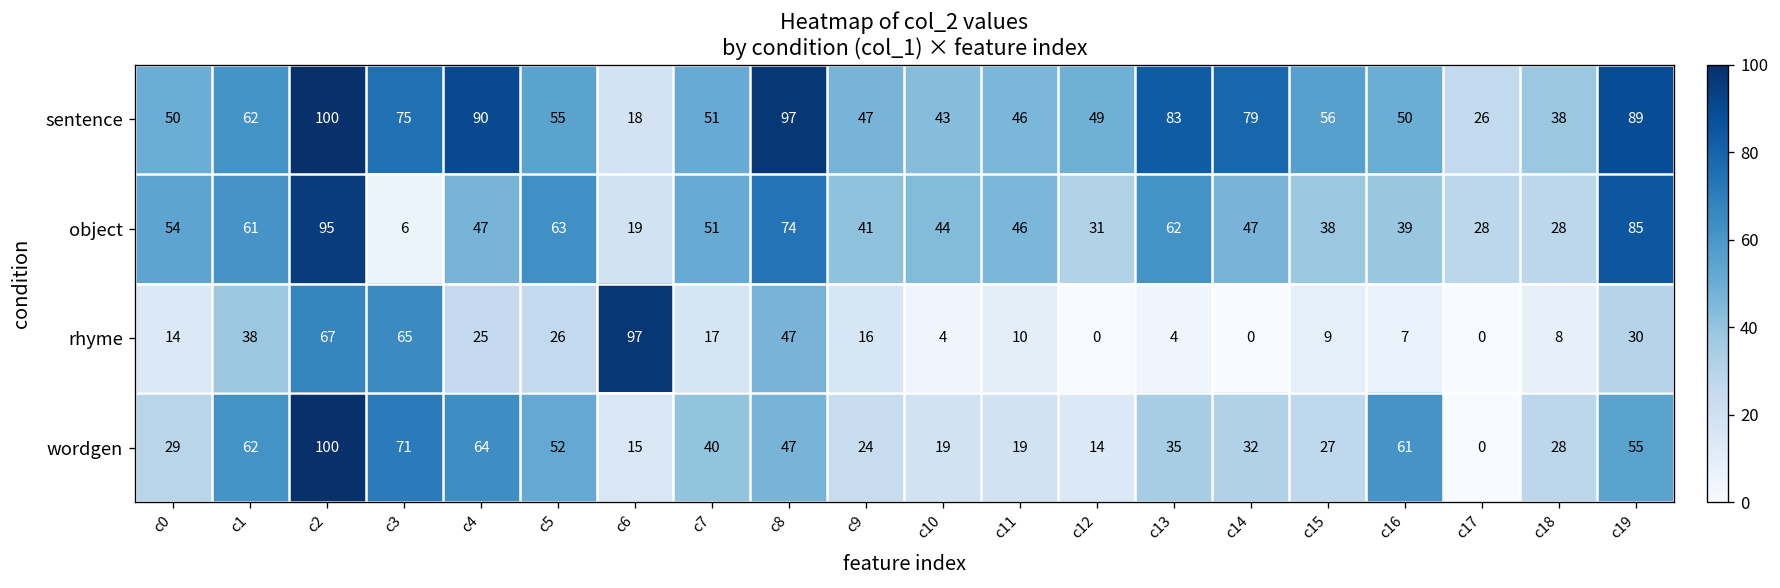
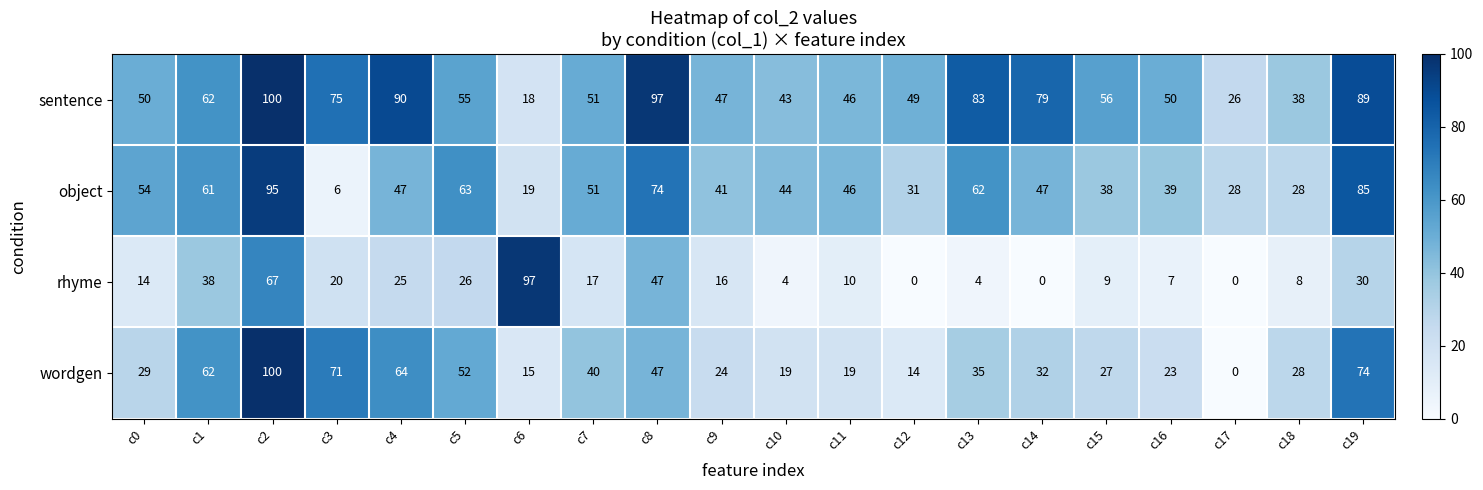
rhyme, c3: 65 -> 20
wordgen, c16: 61 -> 23
wordgen, c19: 55 -> 74
